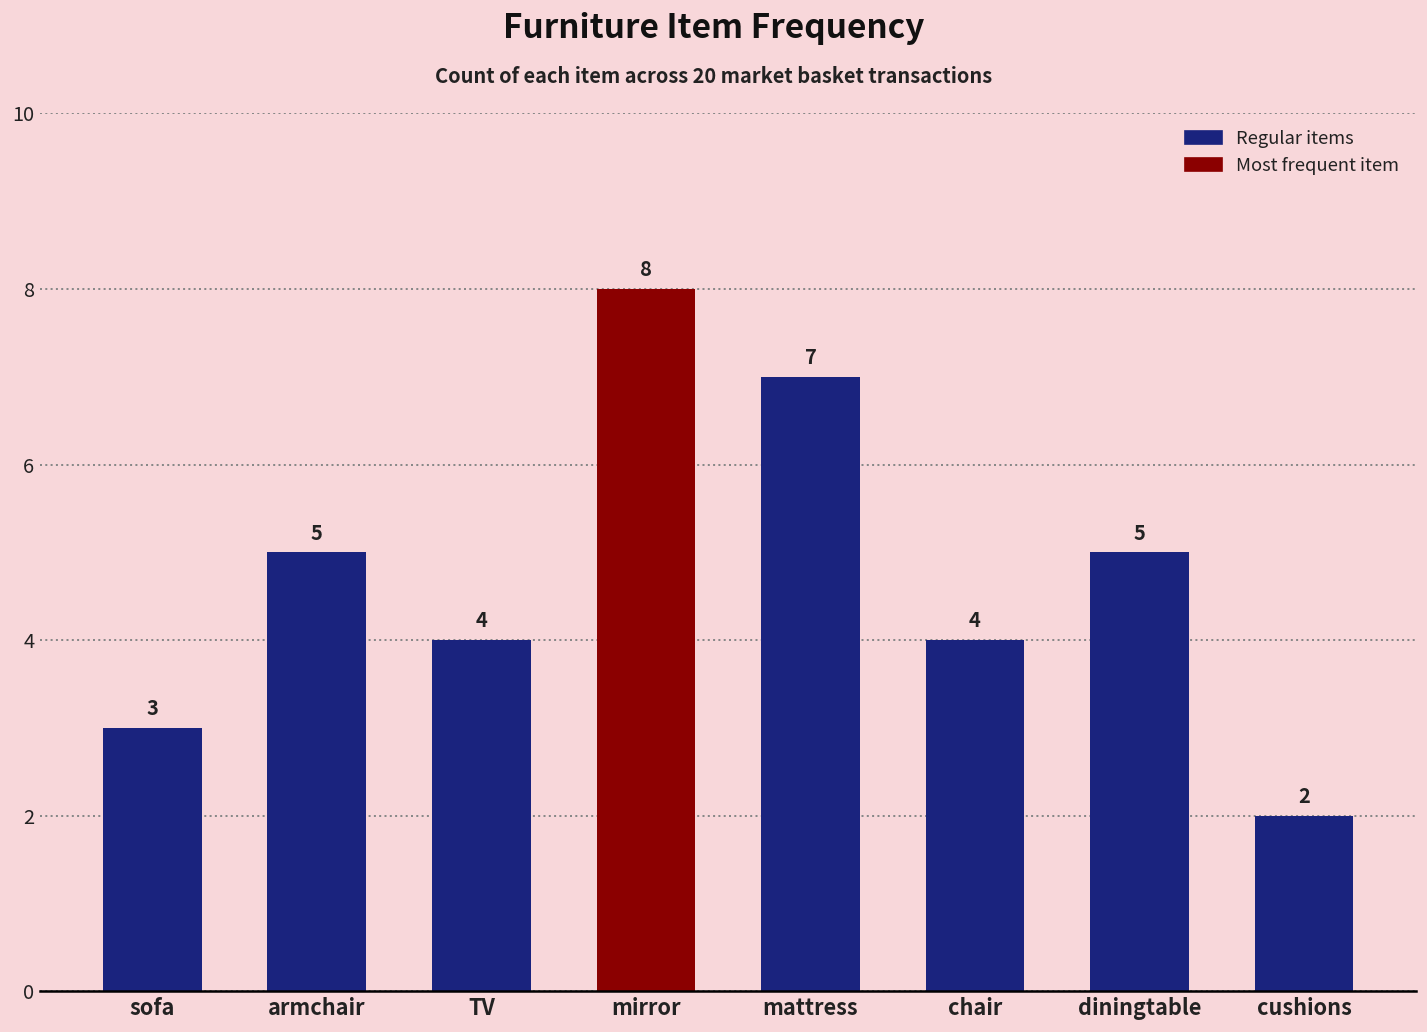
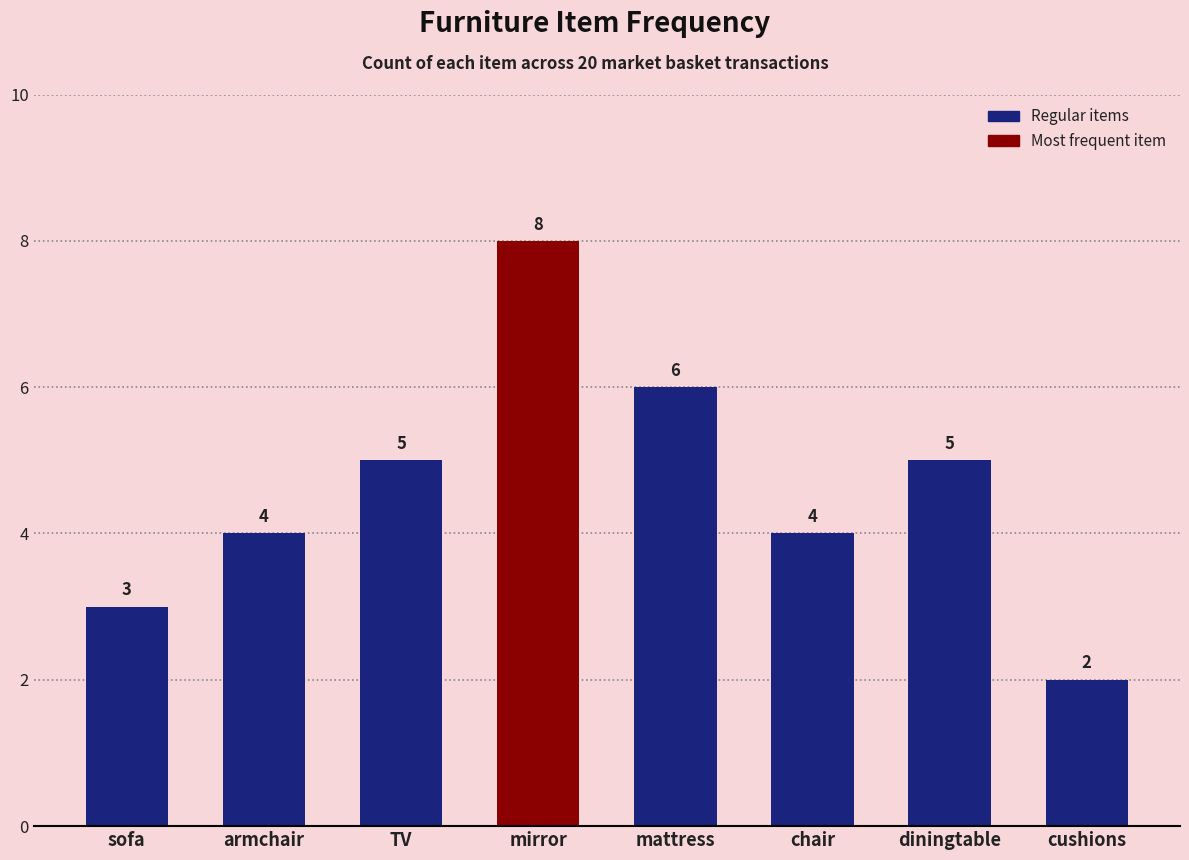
armchair: 5 -> 4
TV: 4 -> 5
mattress: 7 -> 6
